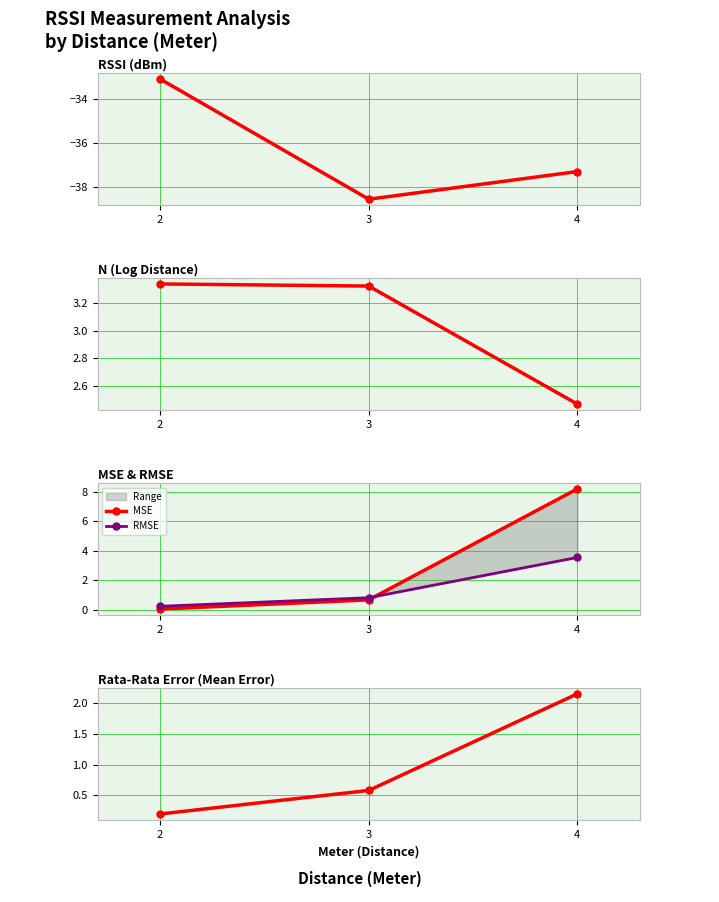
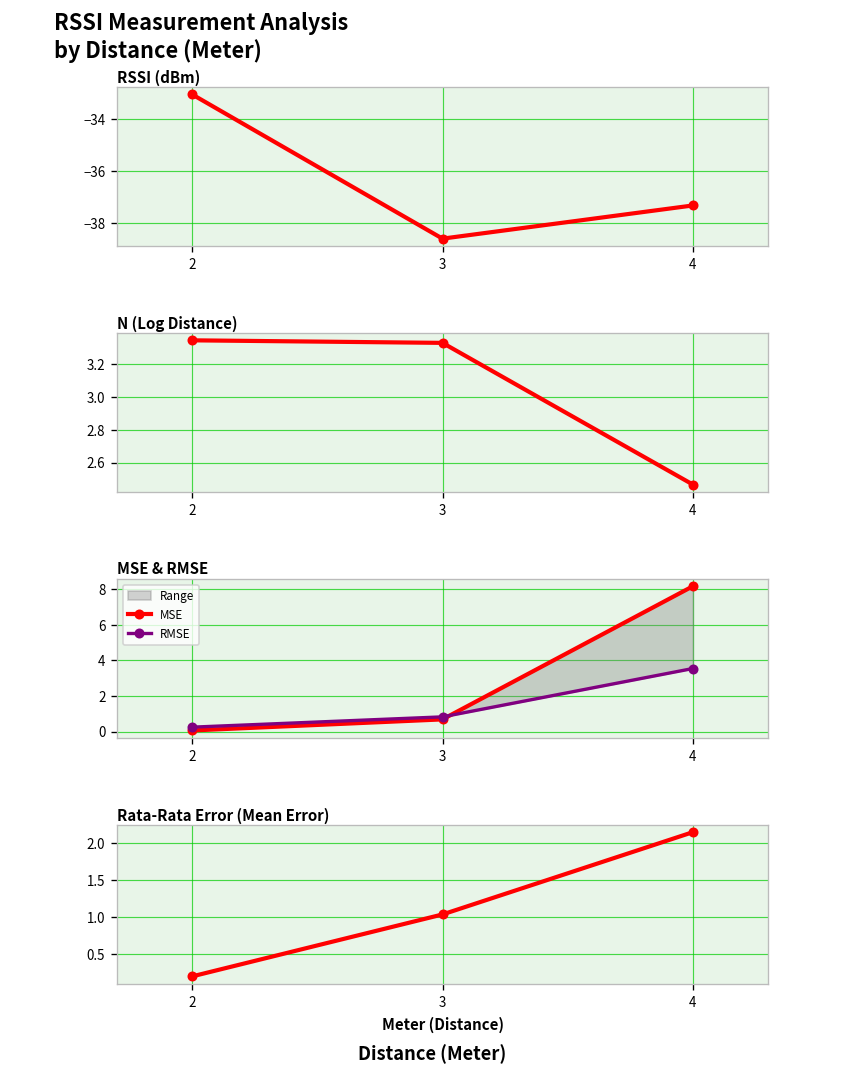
Rata-Rata Error (Mean Error), 3: 0.6 -> 1.0
